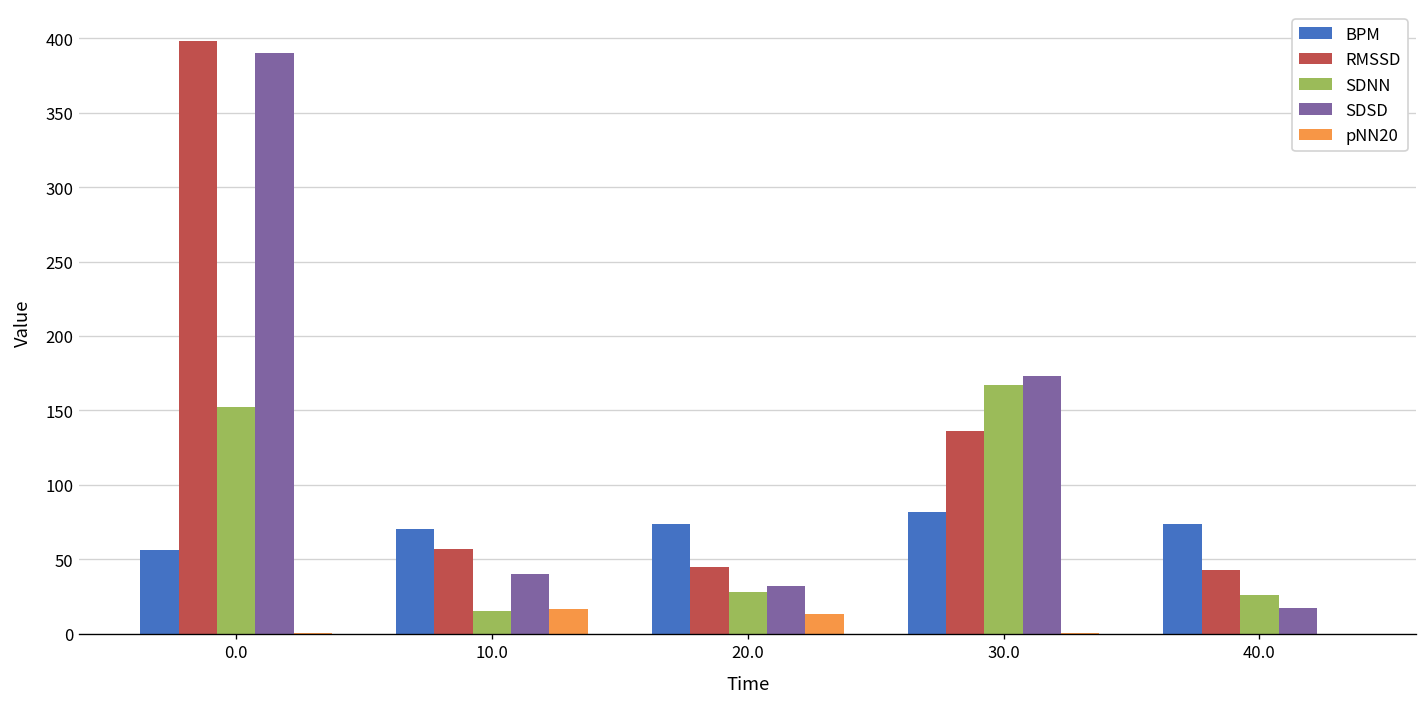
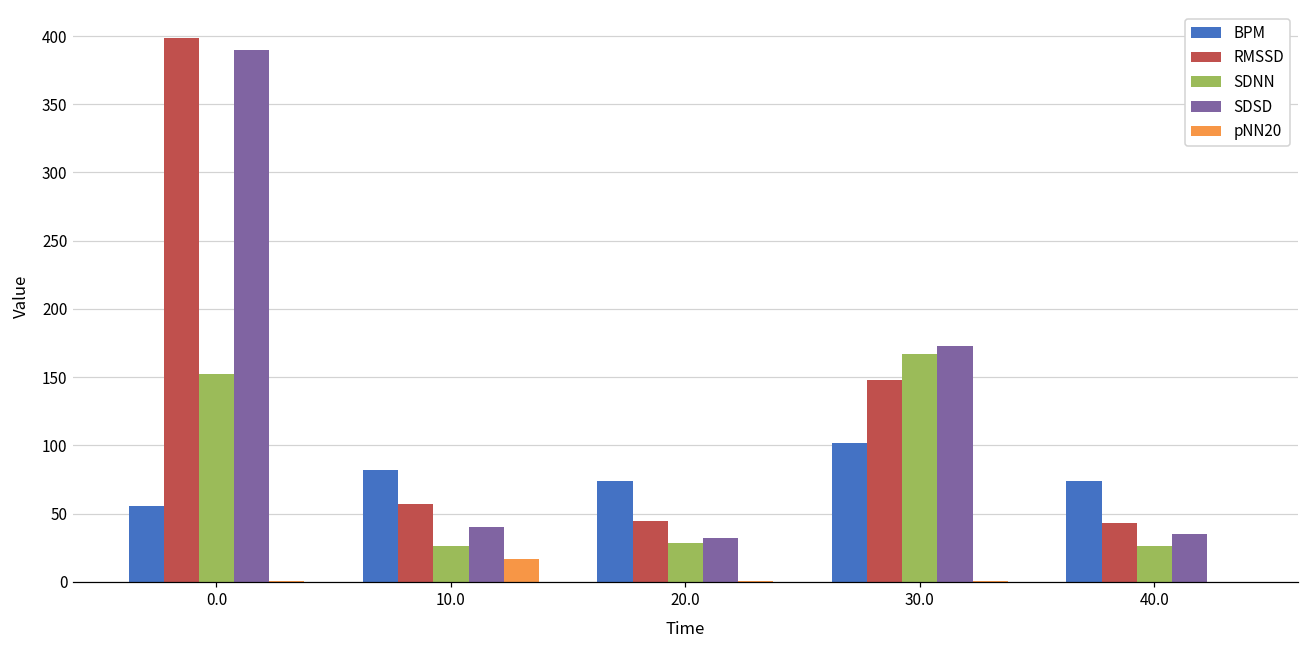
BPM, 10.0: 70 -> 82
SDNN, 10.0: 15 -> 27
pNN20, 20.0: 13 -> 0
BPM, 30.0: 82 -> 102
RMSSD, 30.0: 136 -> 148
SDSD, 40.0: 17 -> 35
